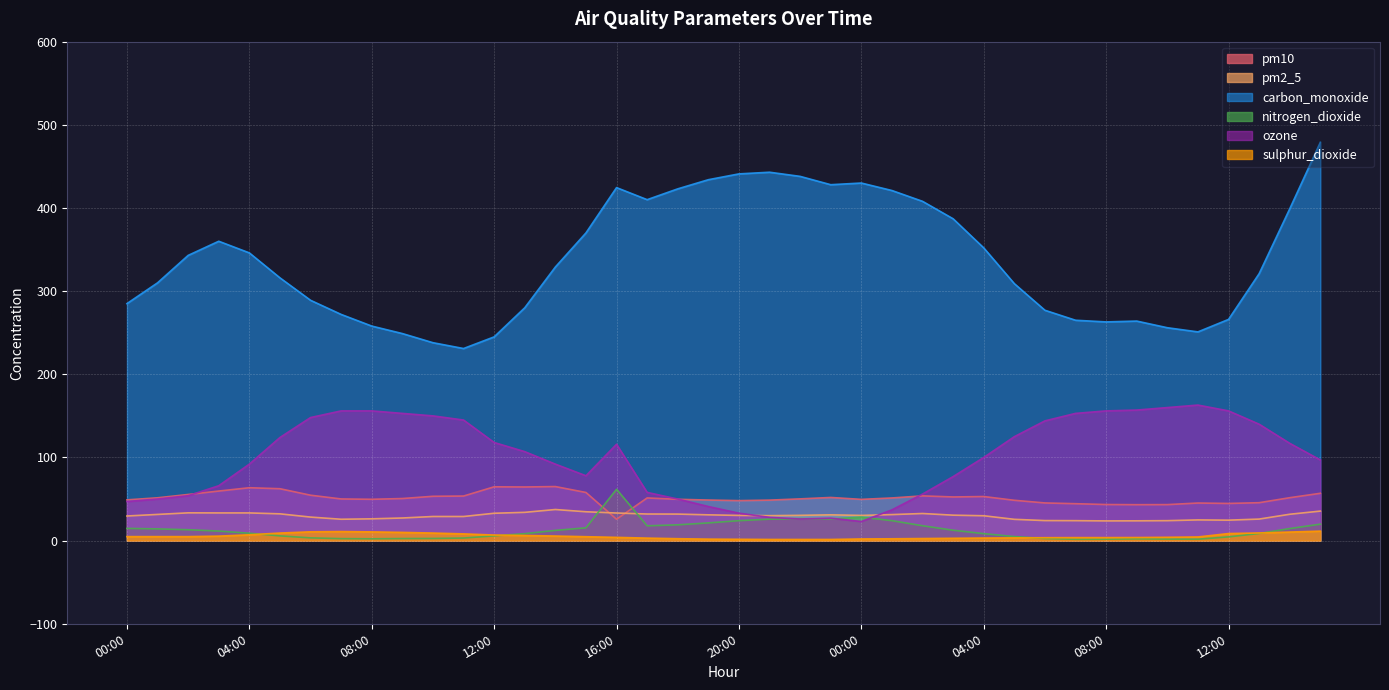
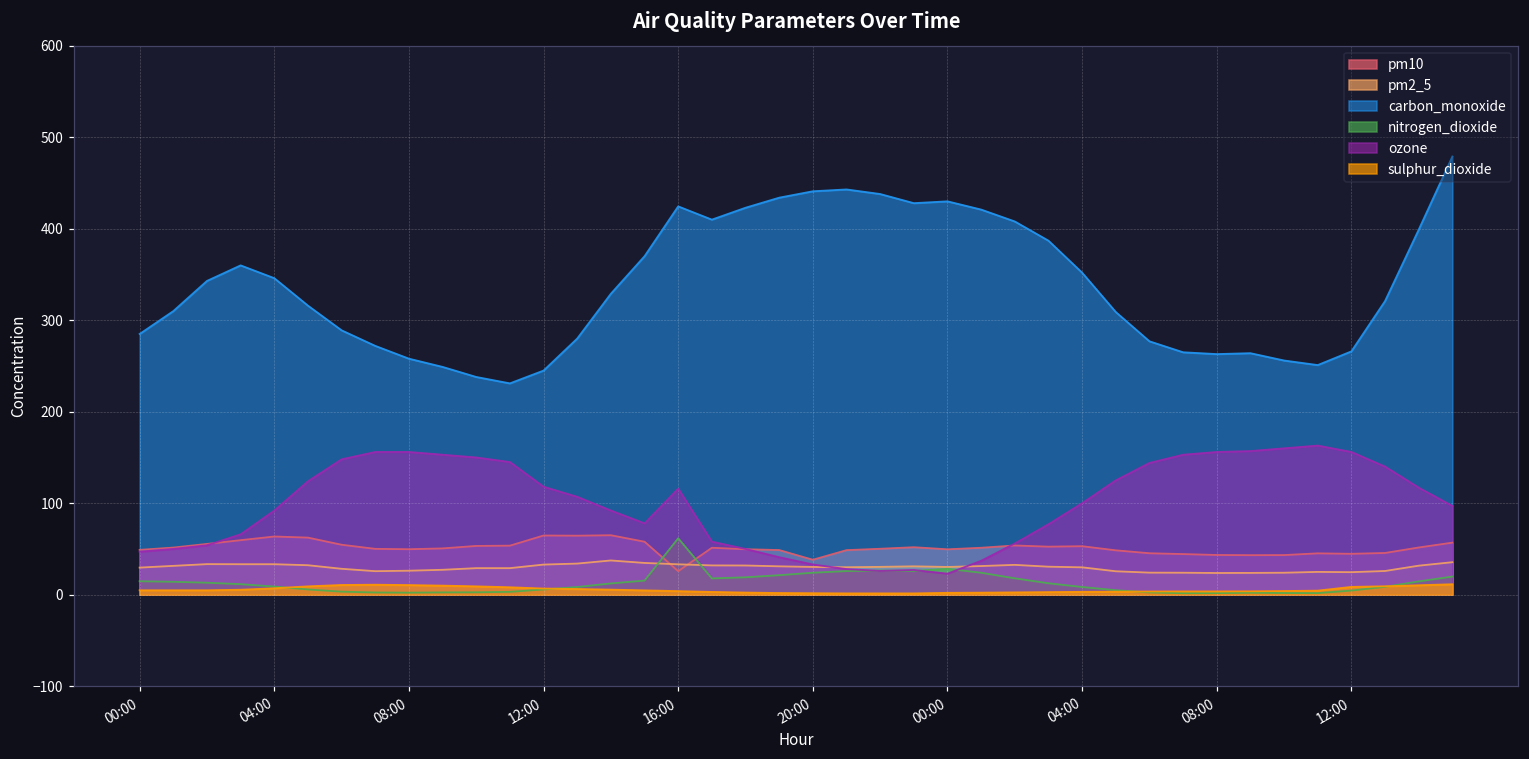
pm10, 20:00: 50 -> 40
